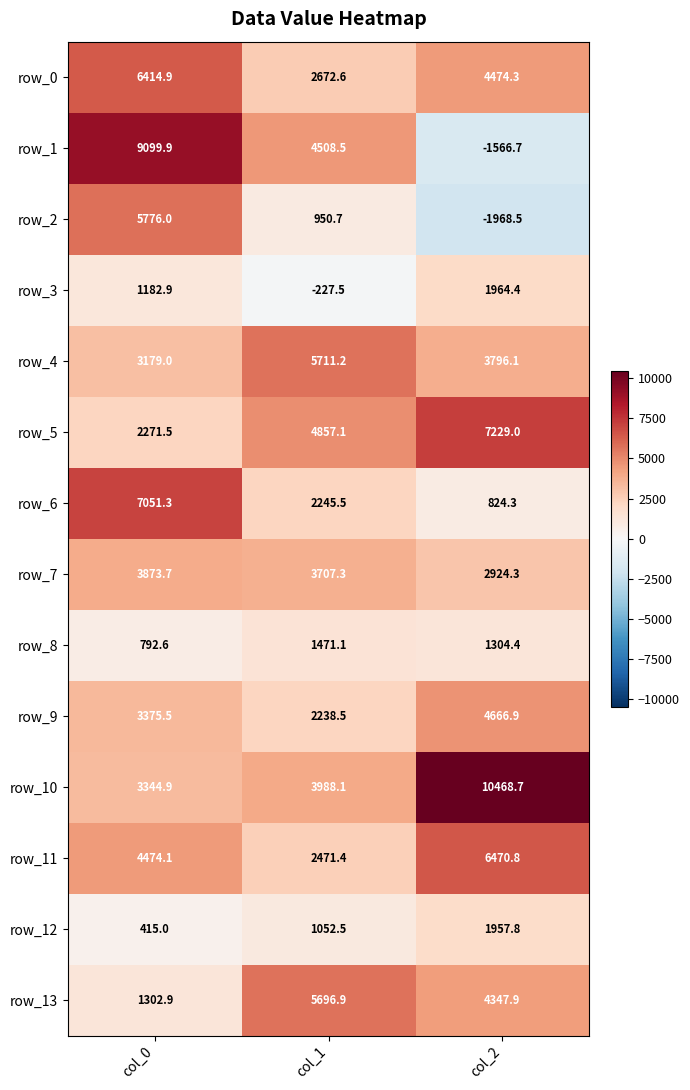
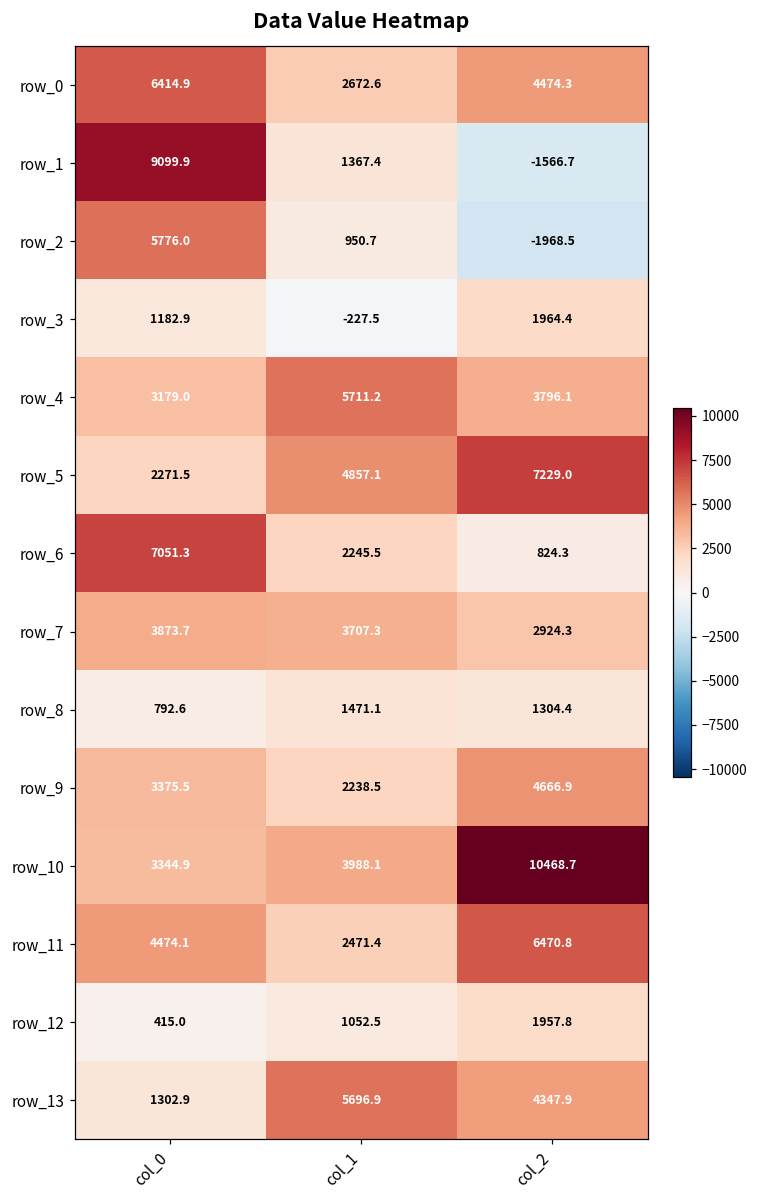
row_1, col_1: 4508.5 -> 1367.4
